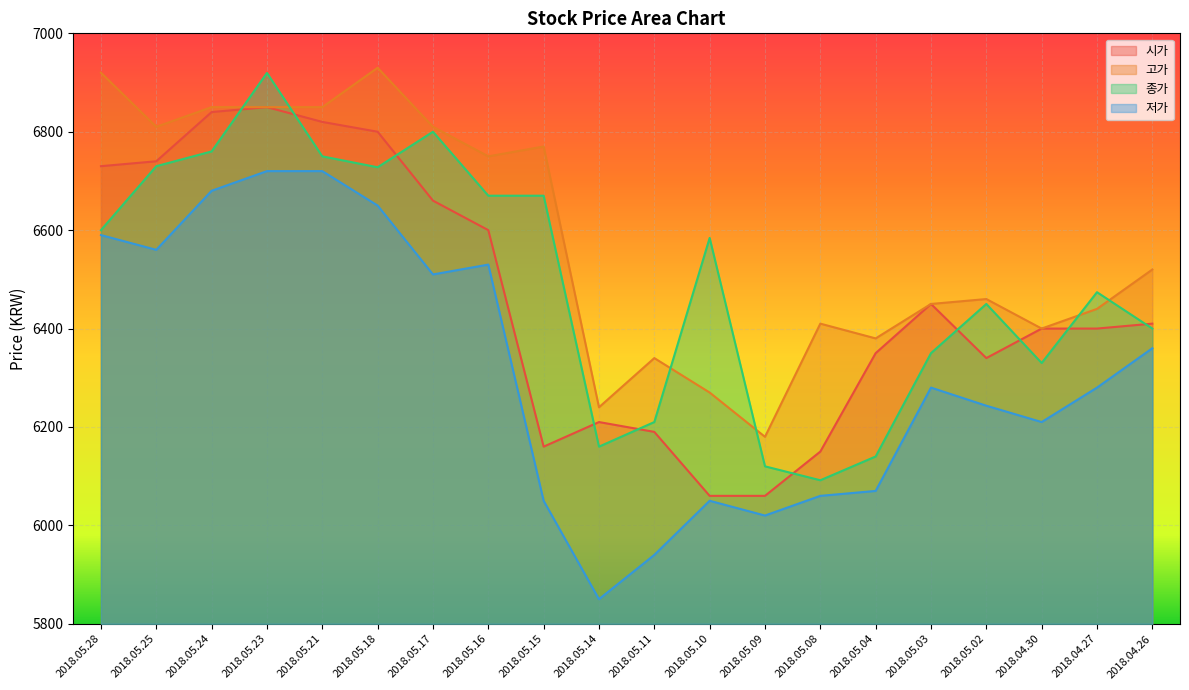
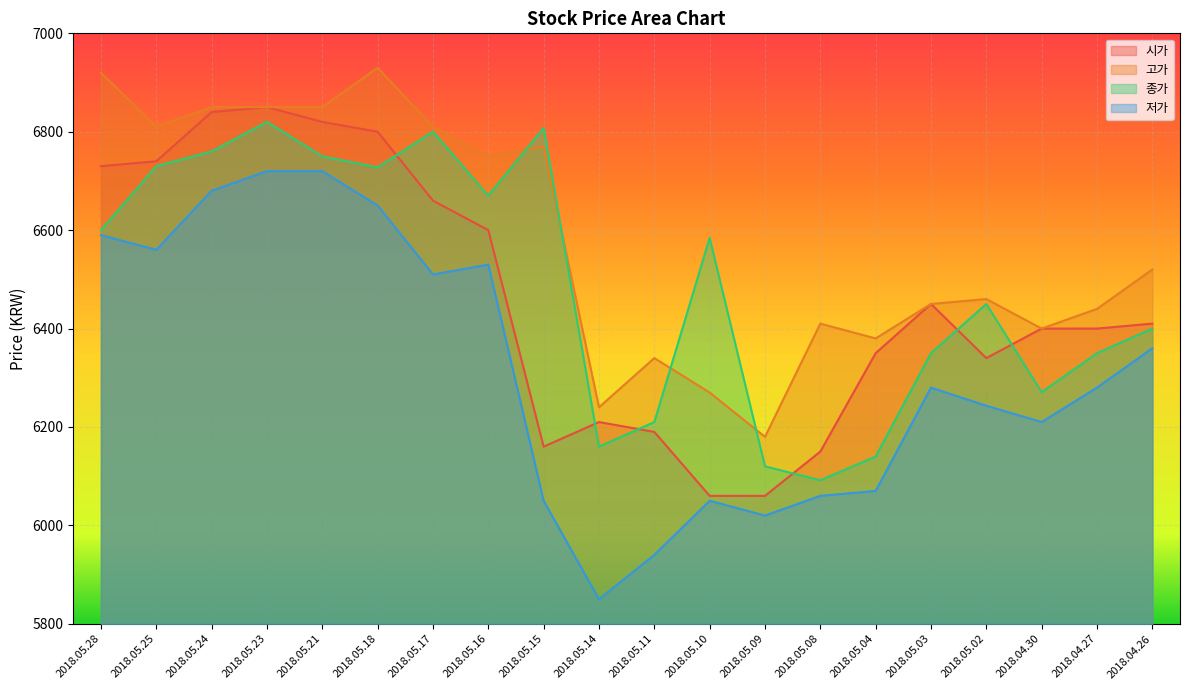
종가, 2018.05.23: 6920 -> 6820
종가, 2018.05.15: 6670 -> 6810
종가, 2018.04.30: 6330 -> 6270
종가, 2018.04.27: 6470 -> 6350
